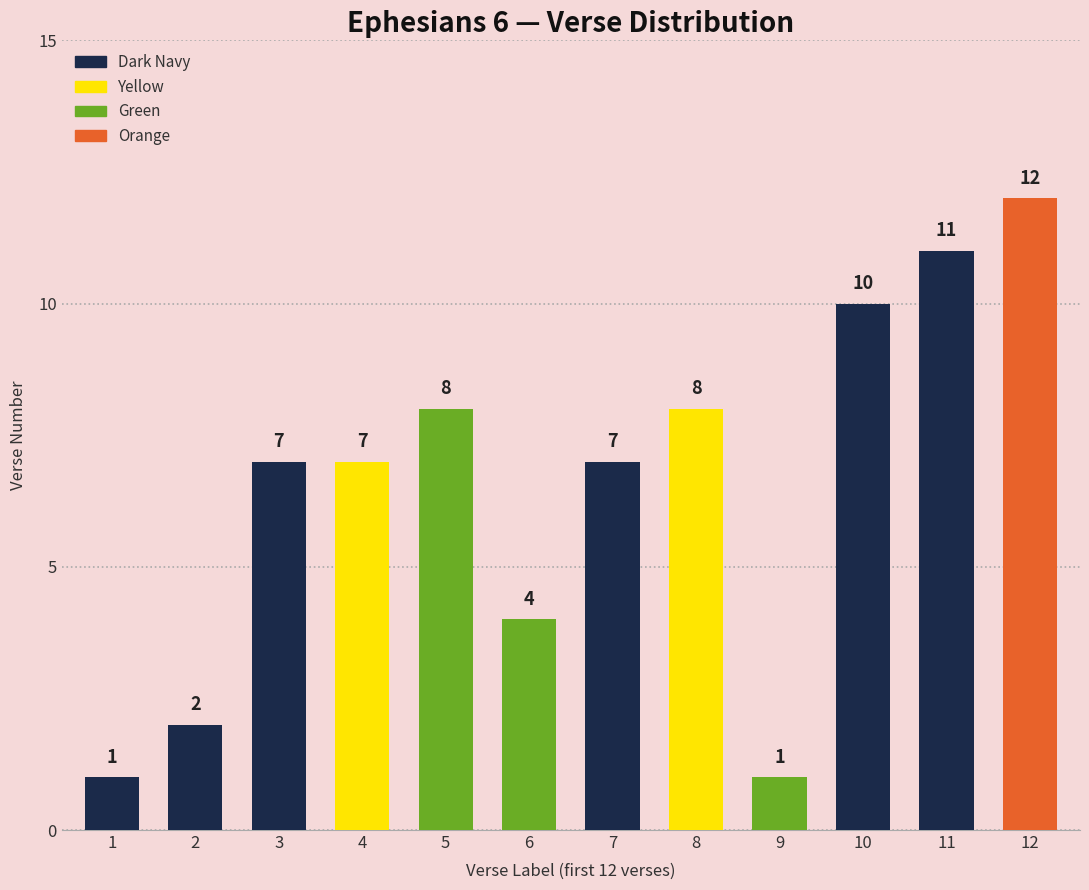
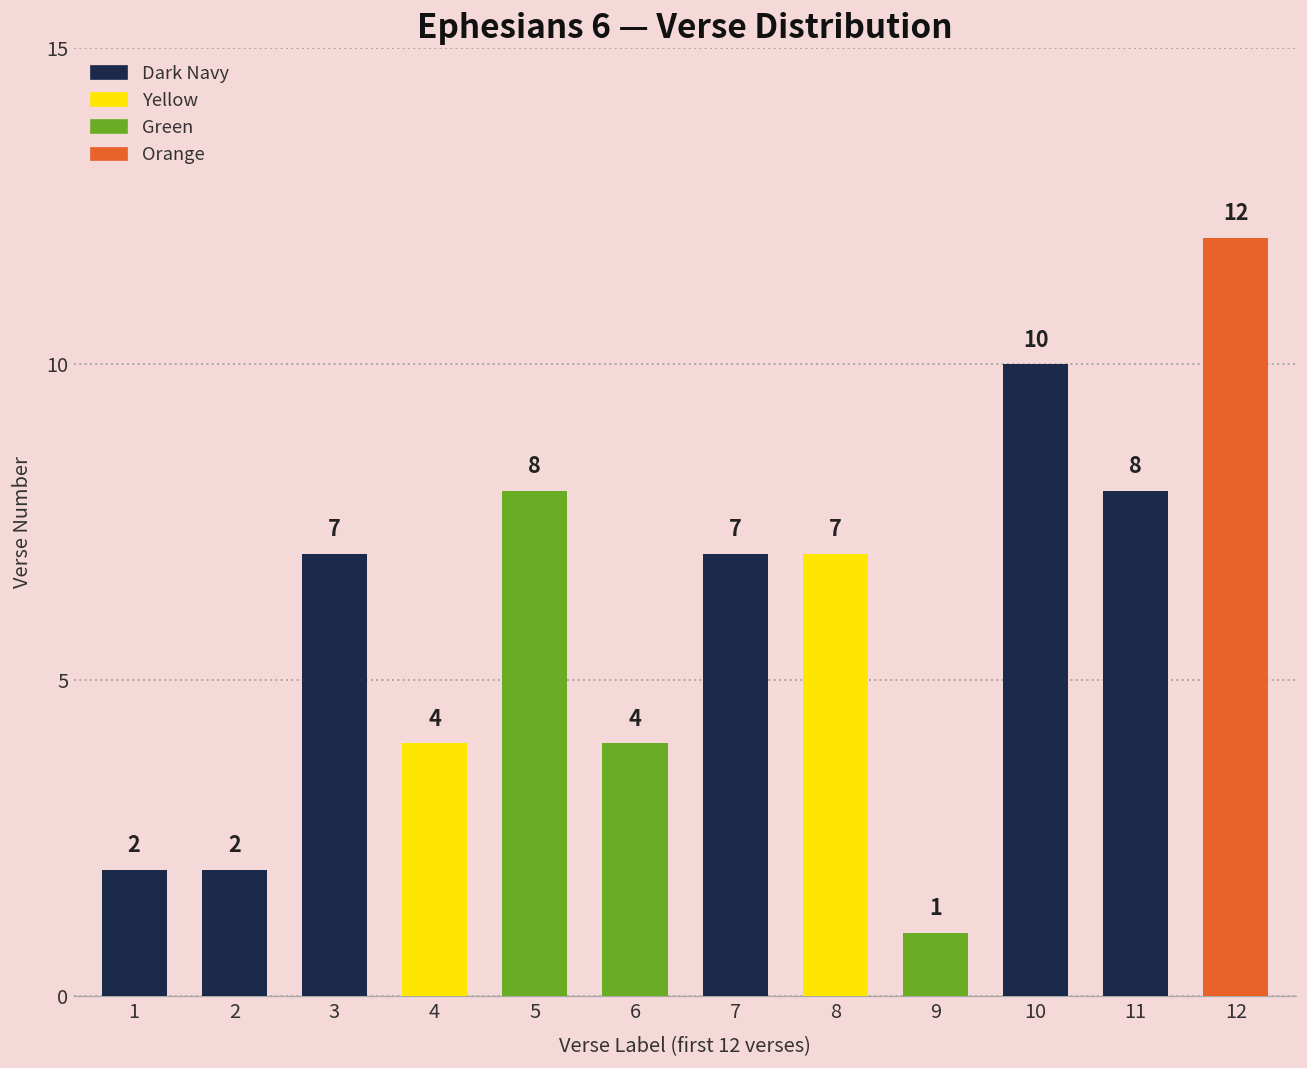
1: 1 -> 2
4: 7 -> 4
8: 8 -> 7
11: 11 -> 8
